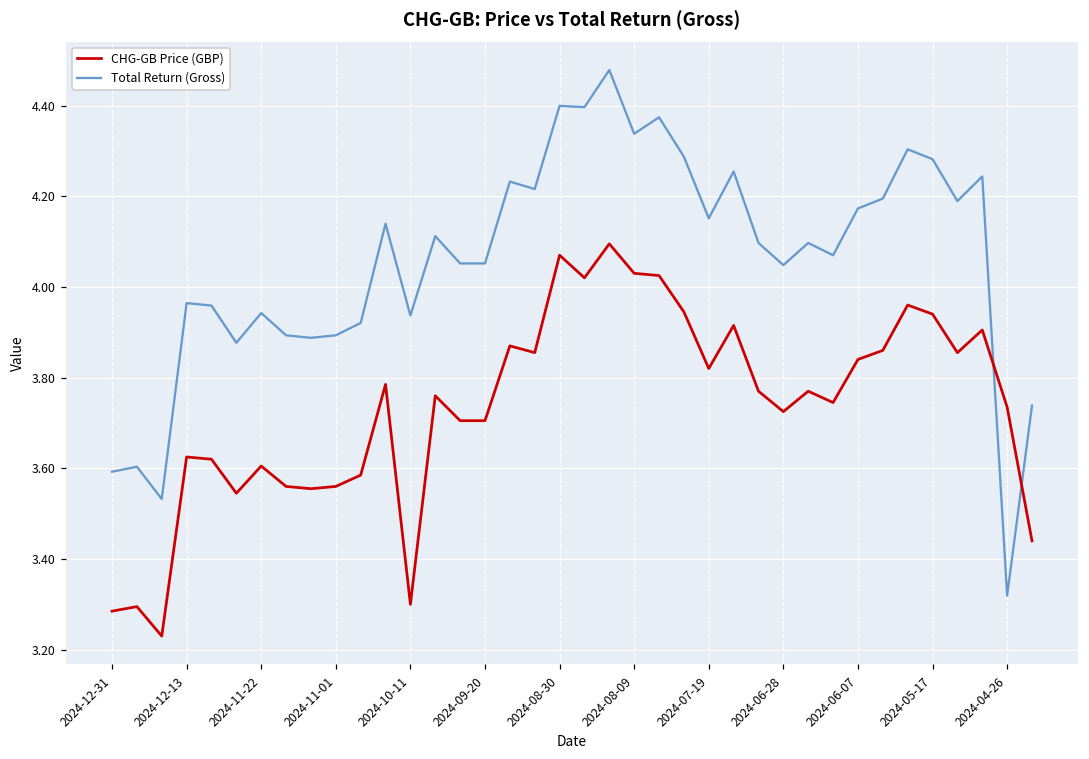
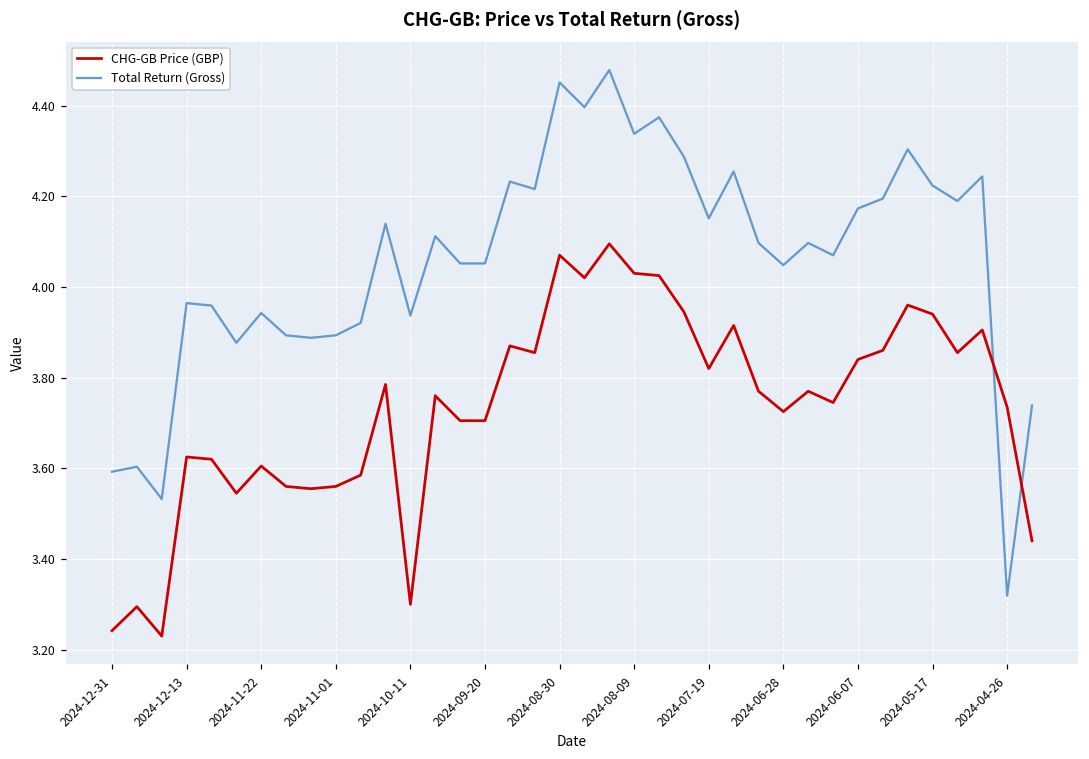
CHG-GB Price (GBP), 2024-12-31: 3.29 -> 3.24
Total Return (Gross), 2024-08-30: 4.40 -> 4.45
Total Return (Gross), 2024-05-17: 4.28 -> 4.22
